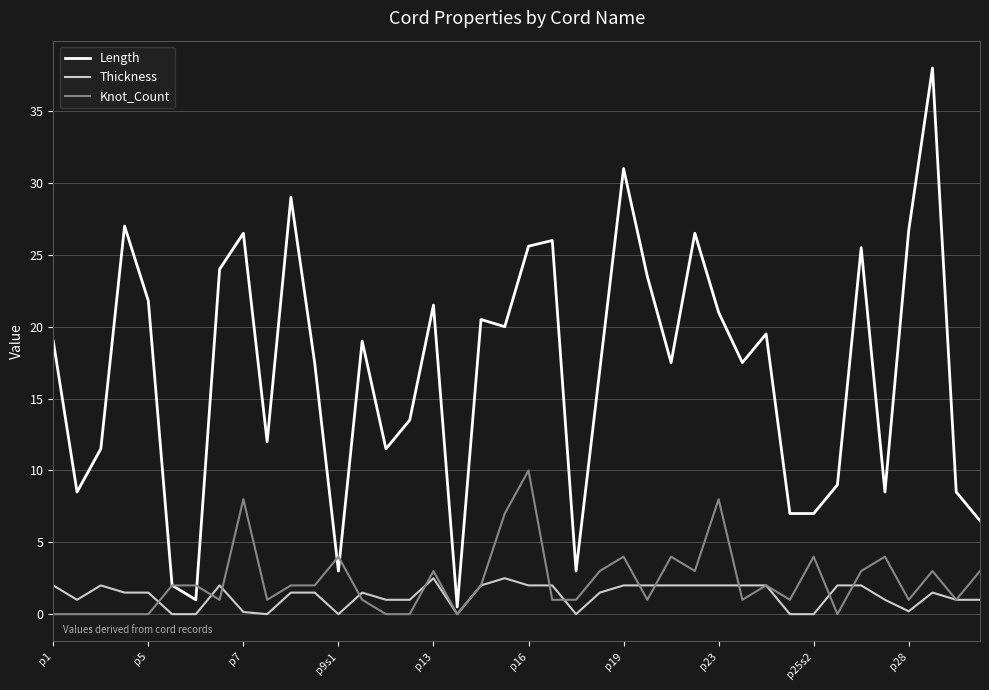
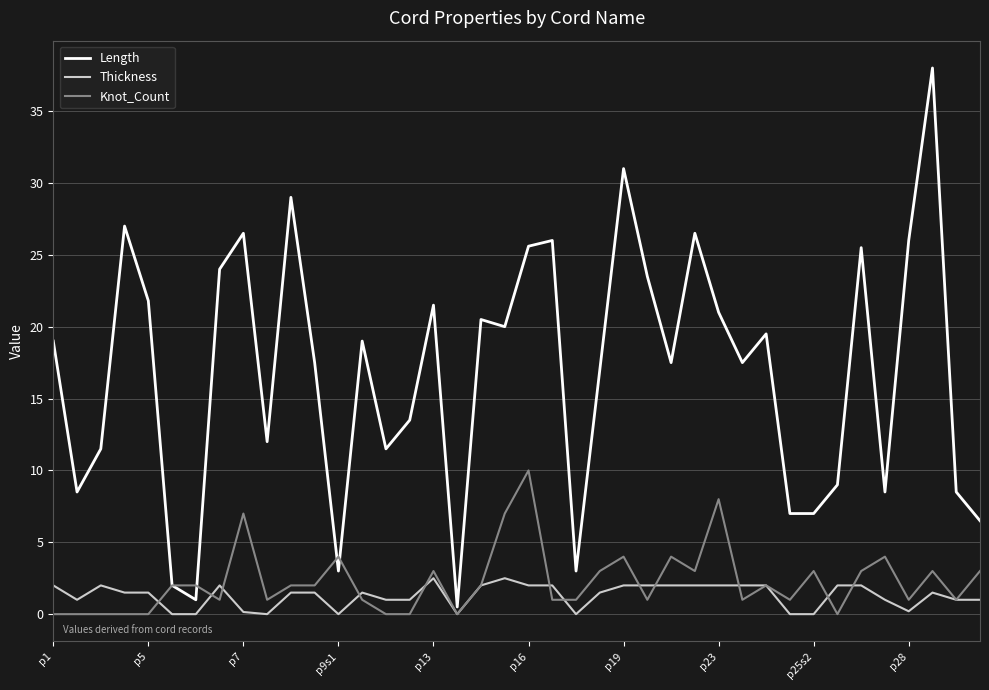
Knot_Count, p7: 8 -> 7
Knot_Count, p25s2: 4 -> 3
Length, p28: 26.7 -> 26.0
